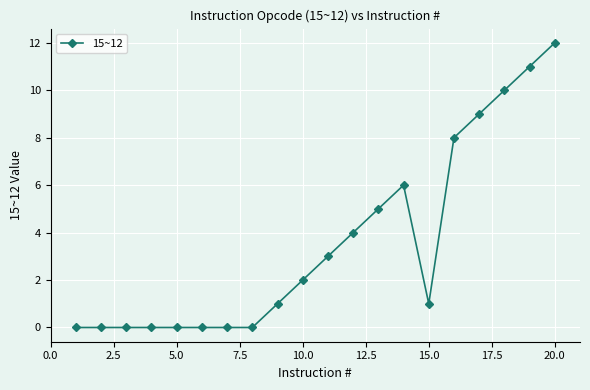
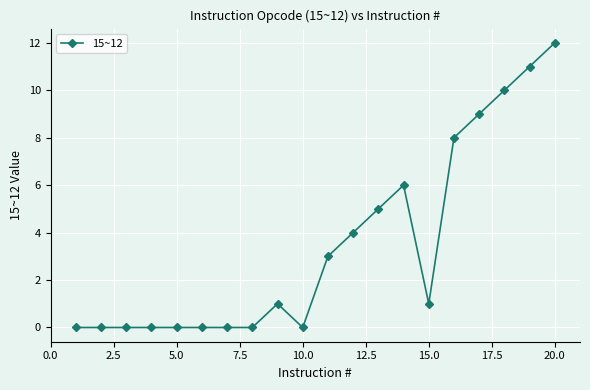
10.0: 2 -> 0
